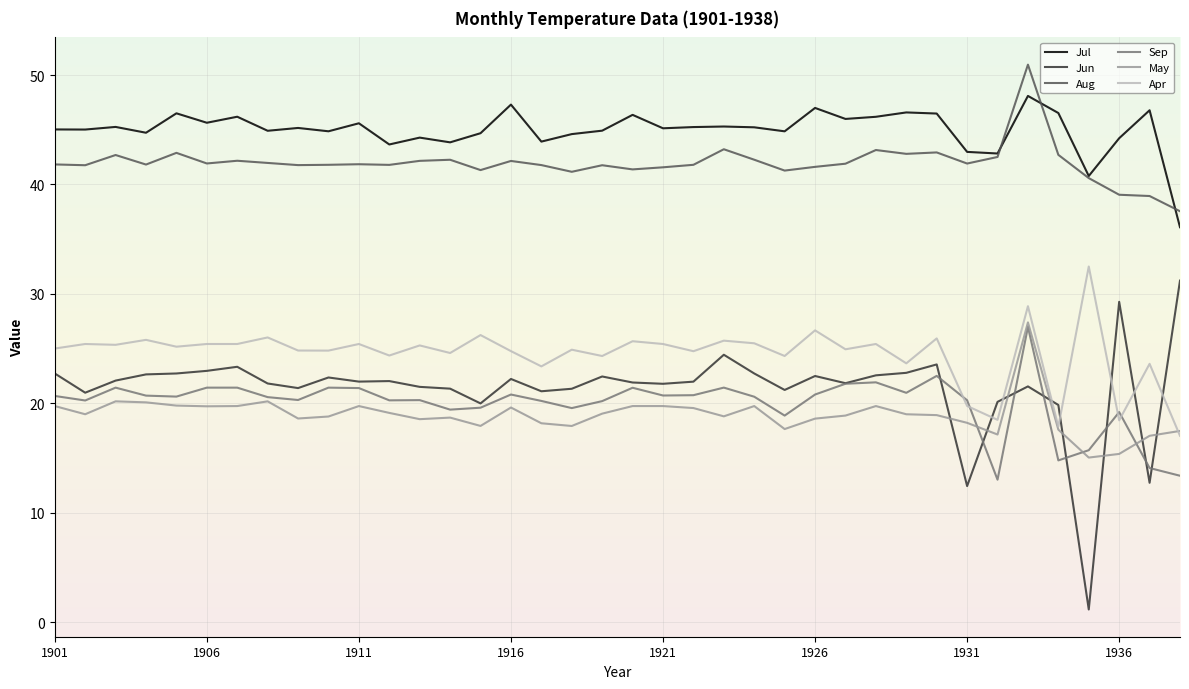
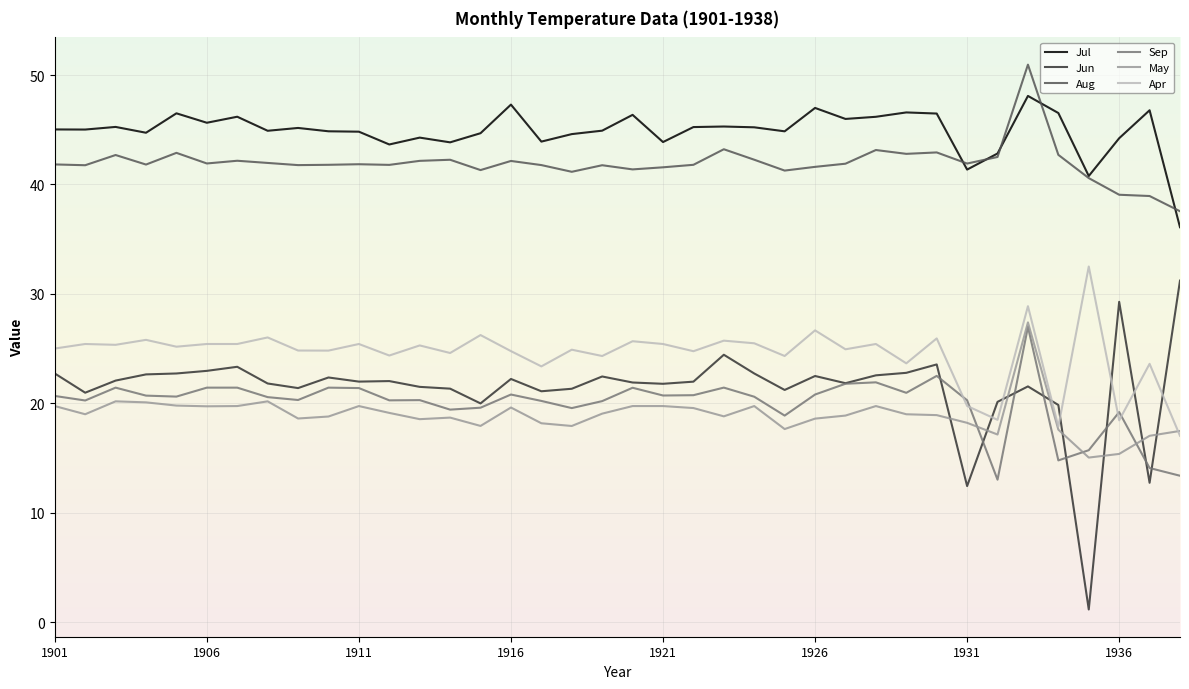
Jul, 1911: 45.6 -> 44.8
Jul, 1921: 45.1 -> 43.9
Jul, 1931: 43.0 -> 41.4
